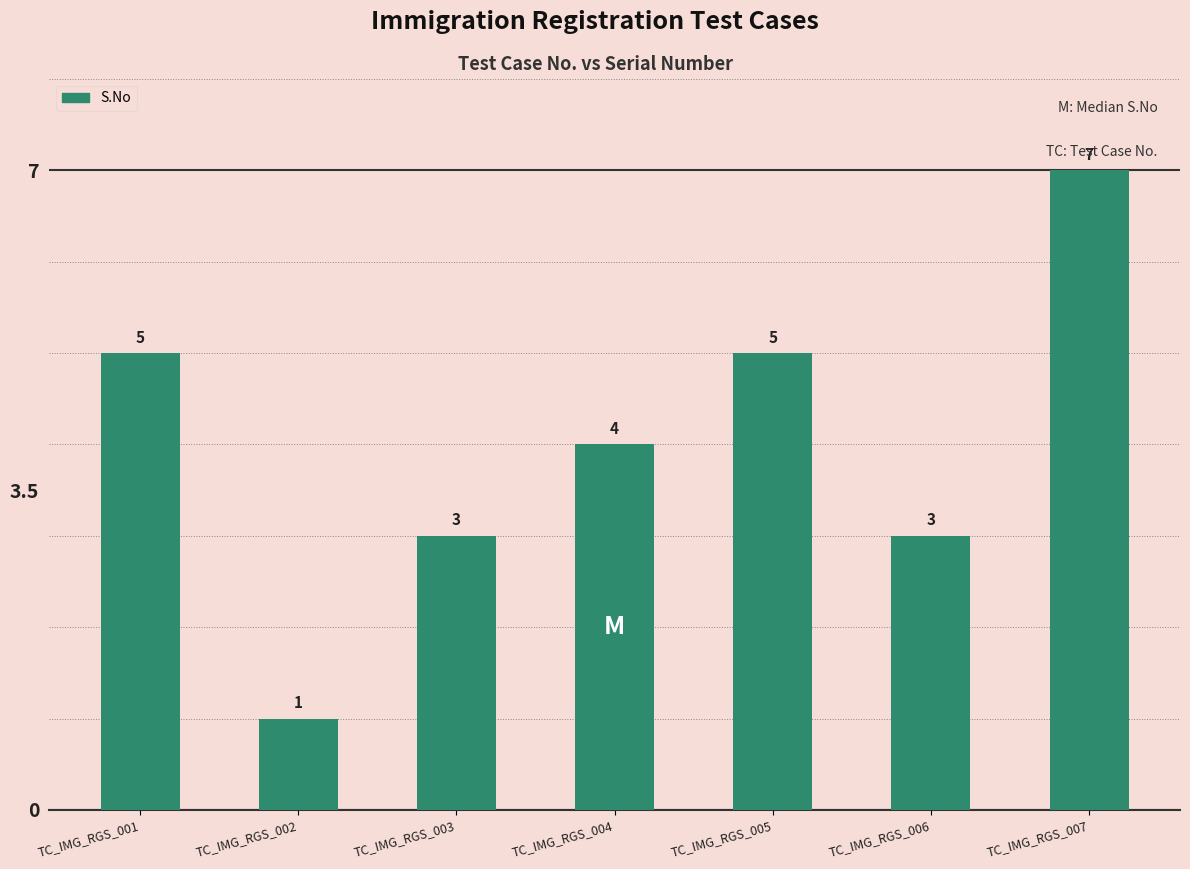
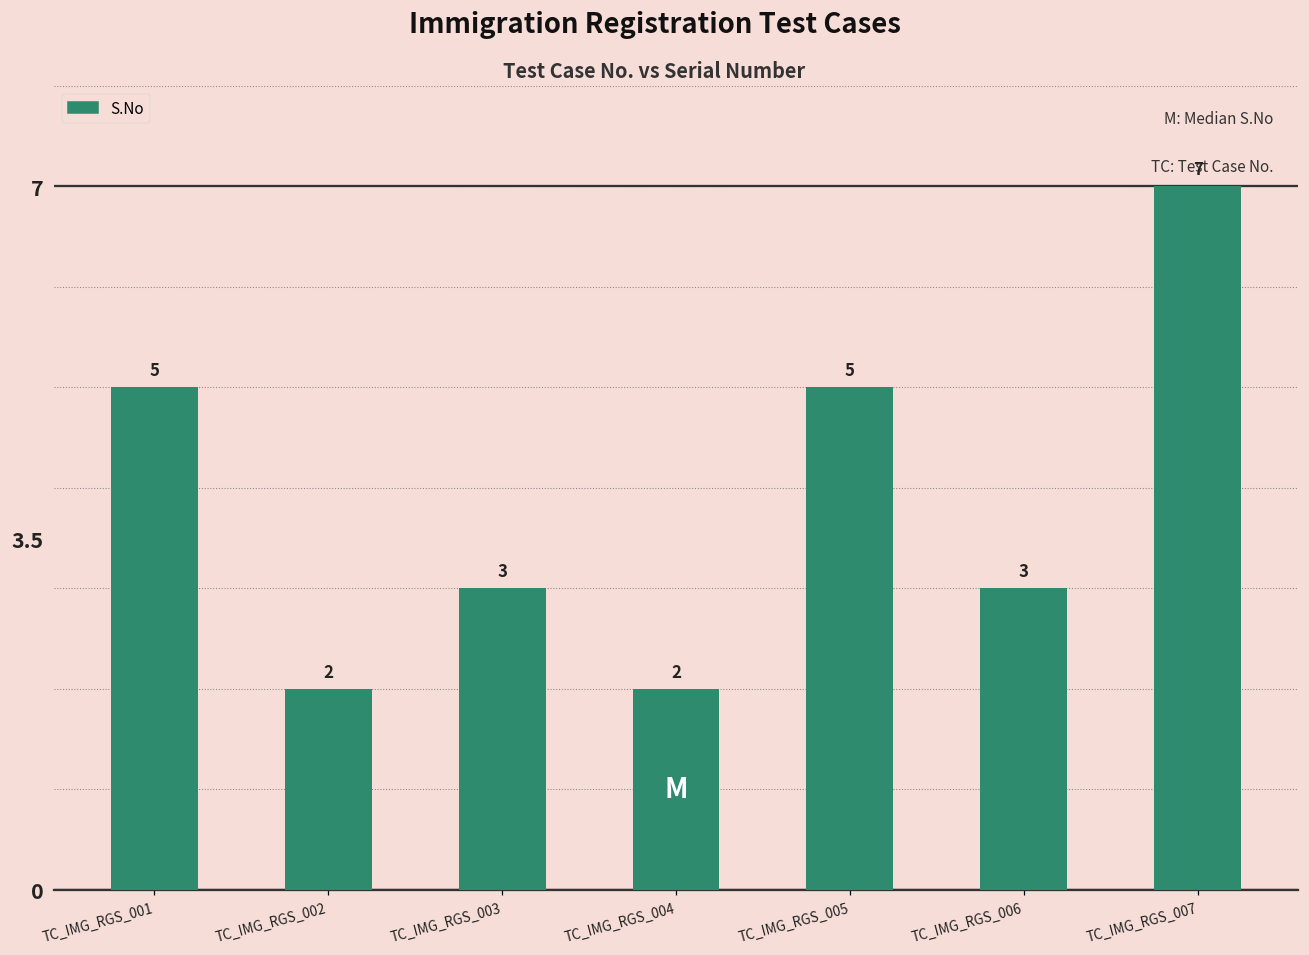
TC_IMG_RGS_002: 1 -> 2
TC_IMG_RGS_004: 4 -> 2
